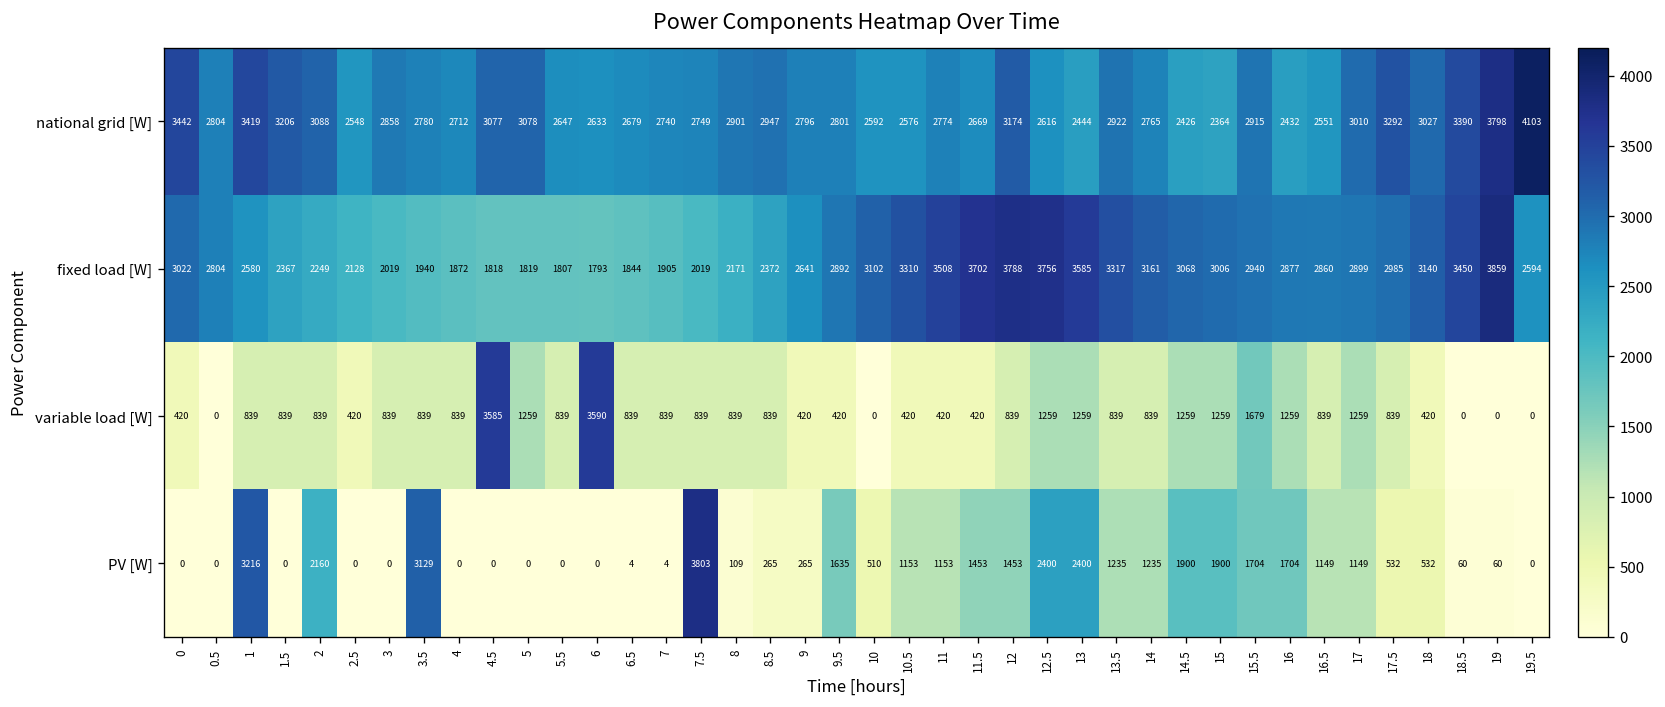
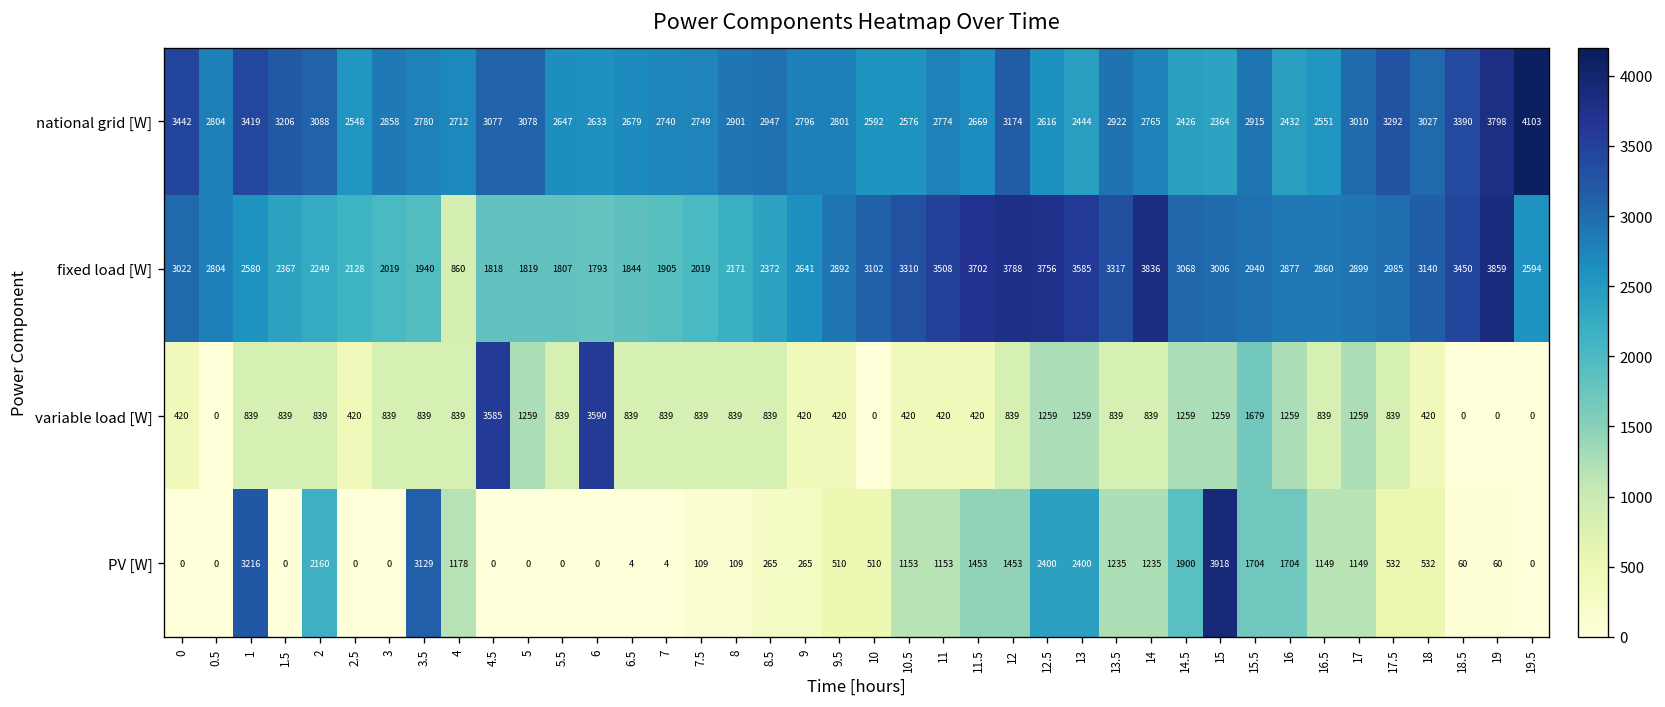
fixed load [W], 4: 1872 -> 860
fixed load [W], 14: 3161 -> 3836
PV [W], 4: 0 -> 1178
PV [W], 7.5: 3803 -> 109
PV [W], 9.5: 1635 -> 510
PV [W], 15: 1900 -> 3918
